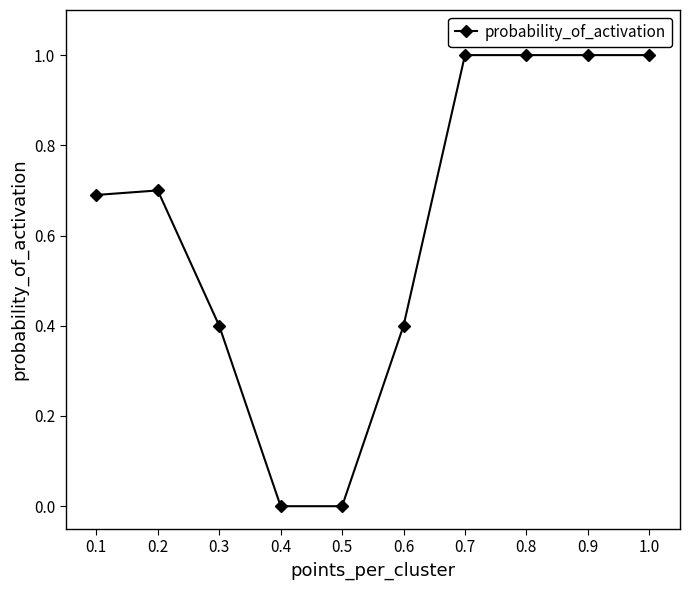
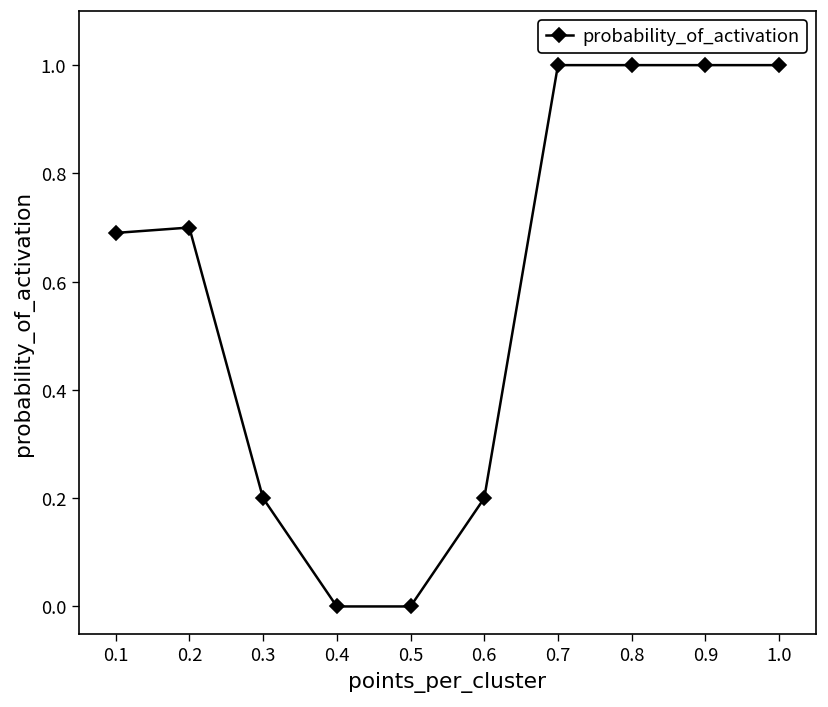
0.3: 0.4 -> 0.2
0.6: 0.4 -> 0.2
